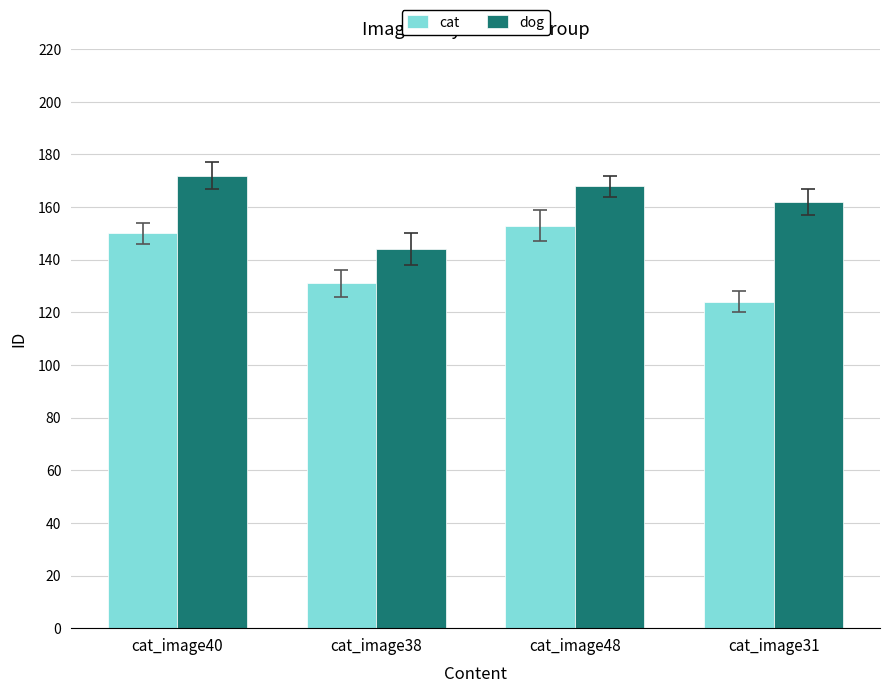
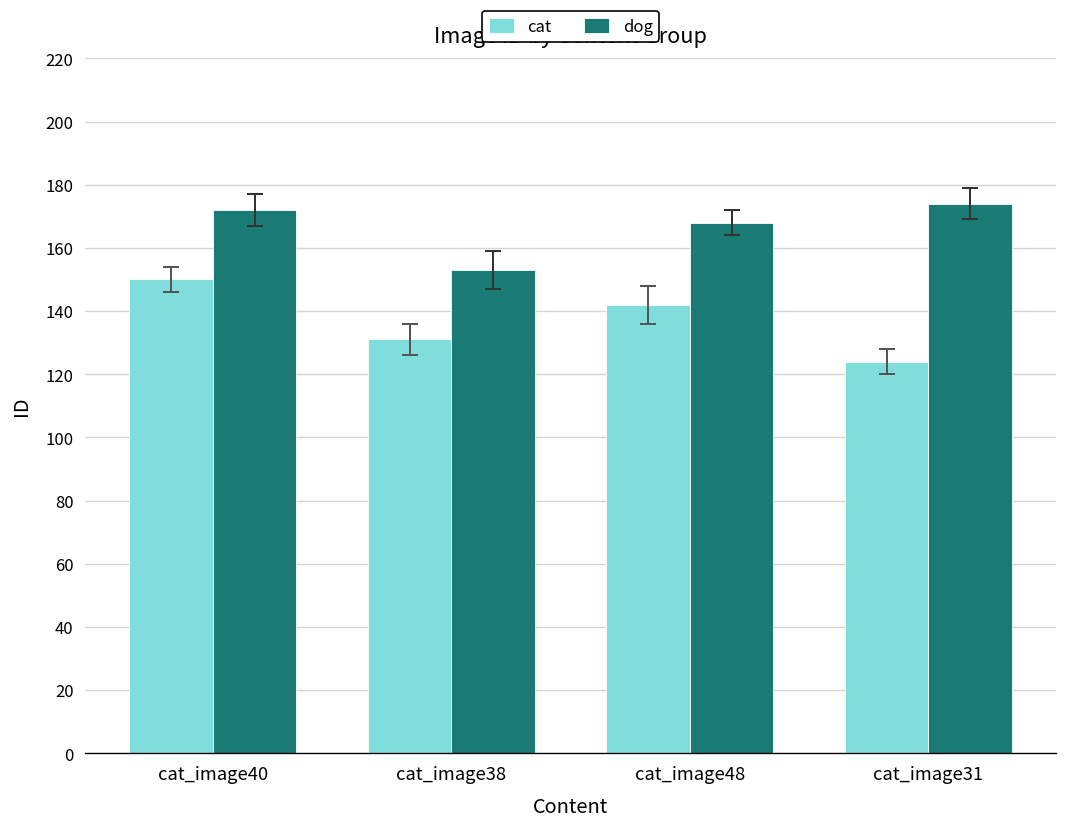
dog, cat_image38: 144 -> 153
cat, cat_image48: 153 -> 142
dog, cat_image31: 162 -> 174
